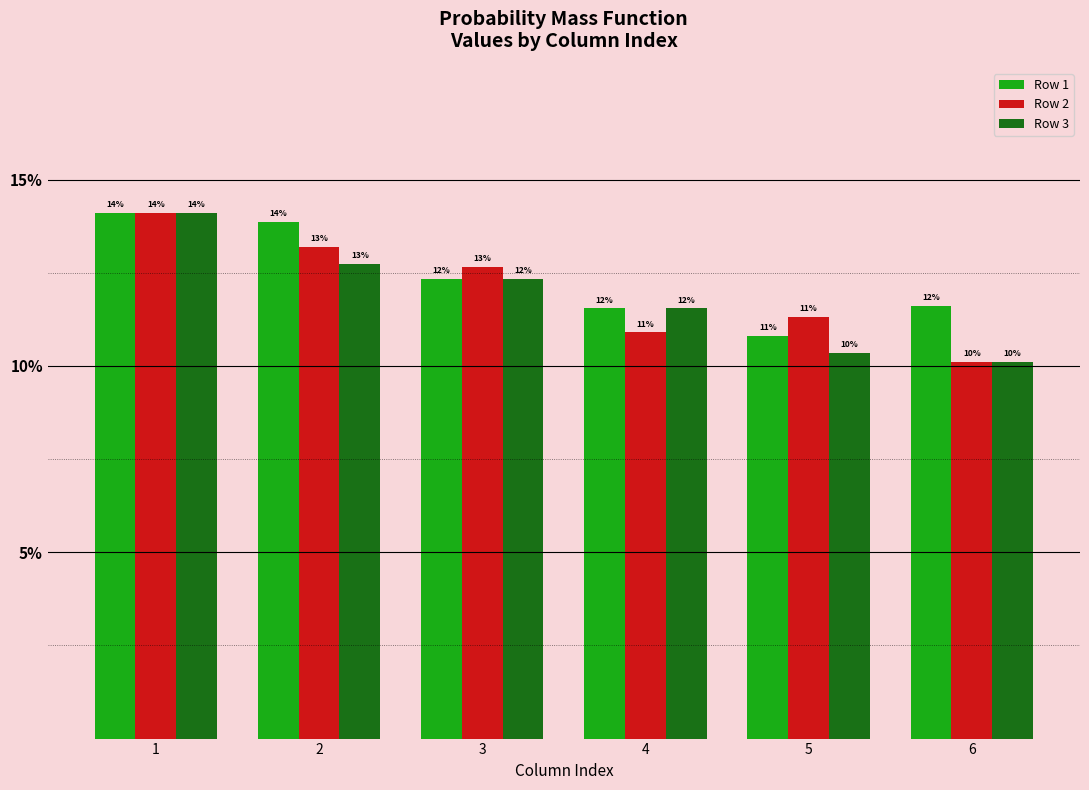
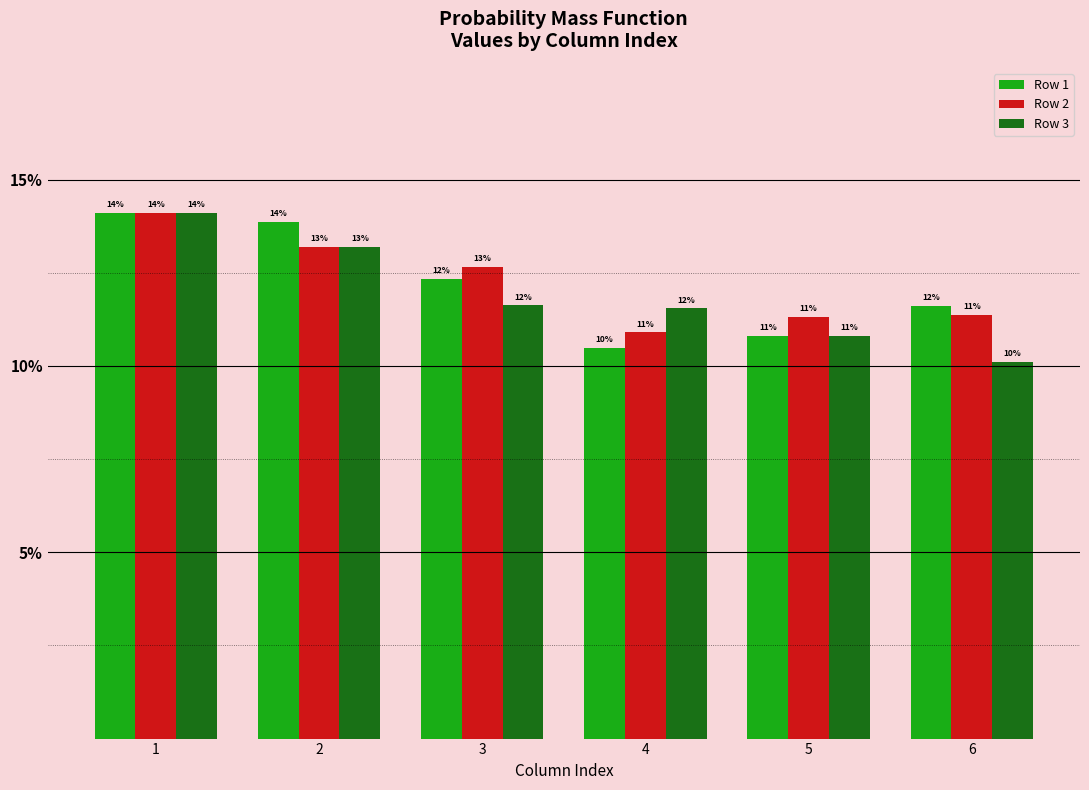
Row 3, 2: 12.7% -> 13.2%
Row 3, 3: 12.3% -> 11.6%
Row 1, 4: 12% -> 10%
Row 3, 5: 10% -> 11%
Row 2, 6: 10% -> 11%
